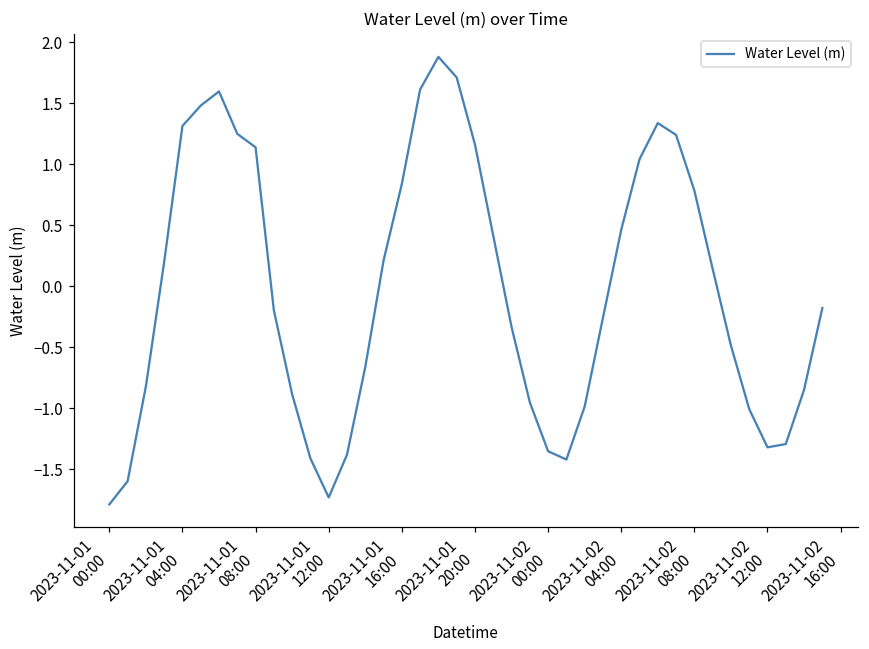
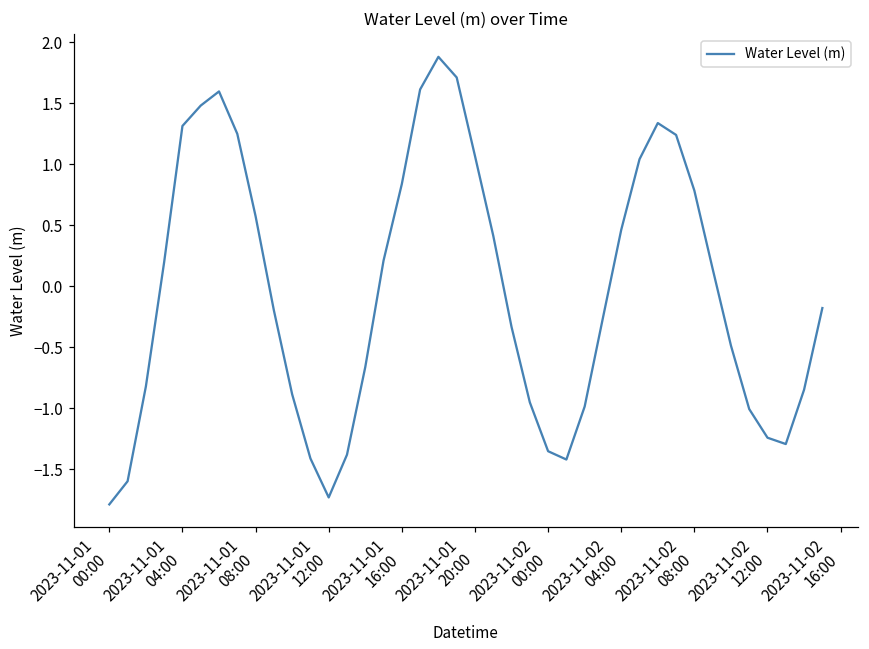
2023-11-01 08:00: 1.14 -> 0.57
2023-11-01 20:00: 1.16 -> 1.07
2023-11-02 12:00: -1.32 -> -1.24
